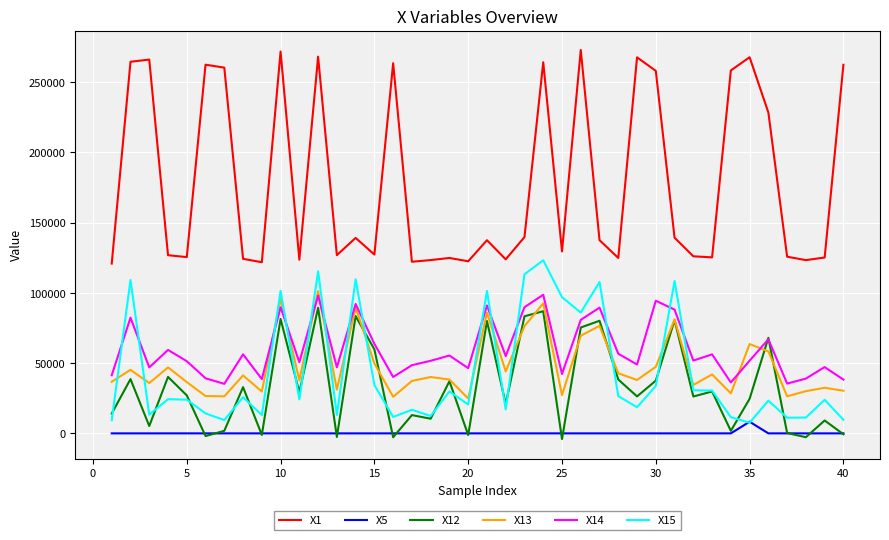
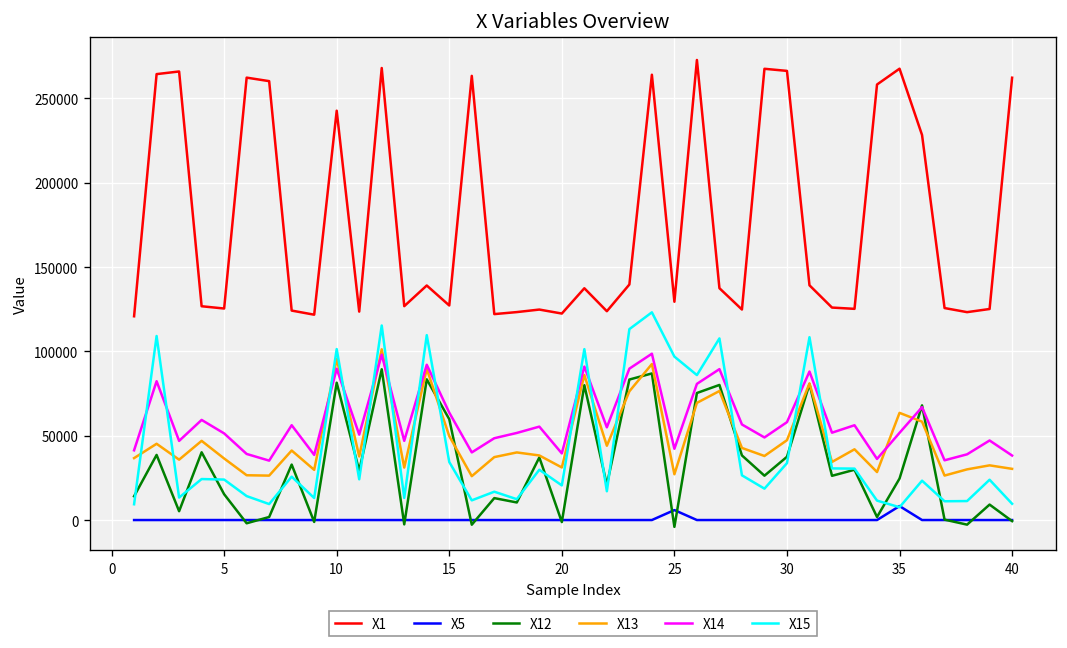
X12, 5: 27000 -> 15000
X1, 10: 272000 -> 243000
X13, 20: 25000 -> 31000
X14, 20: 46000 -> 40000
X5, 25: 0 -> 6000
X1, 30: 258000 -> 266000
X14, 30: 94000 -> 58000
